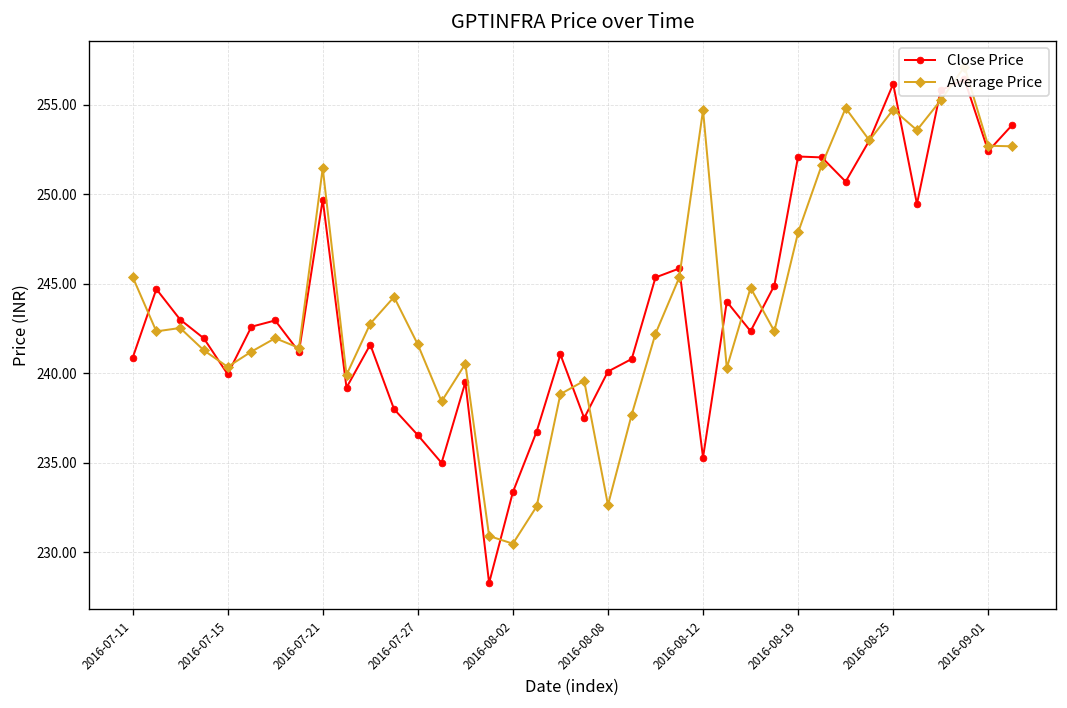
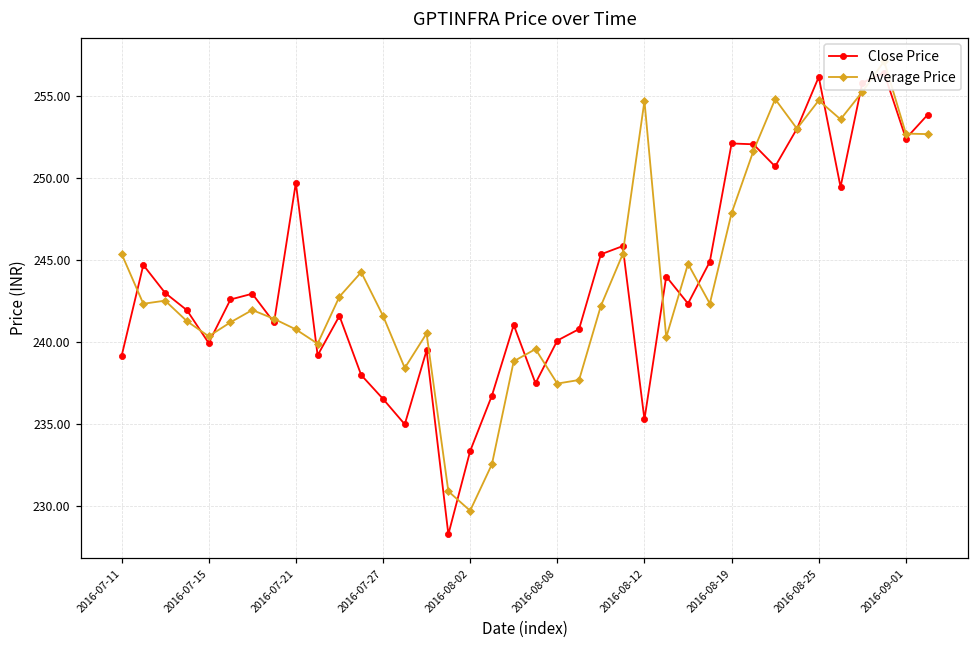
Close Price, 2016-07-11: 240.9 -> 239.1
Average Price, 2016-07-21: 251.5 -> 240.8
Average Price, 2016-08-02: 230.5 -> 229.7
Average Price, 2016-08-08: 232.7 -> 237.5
